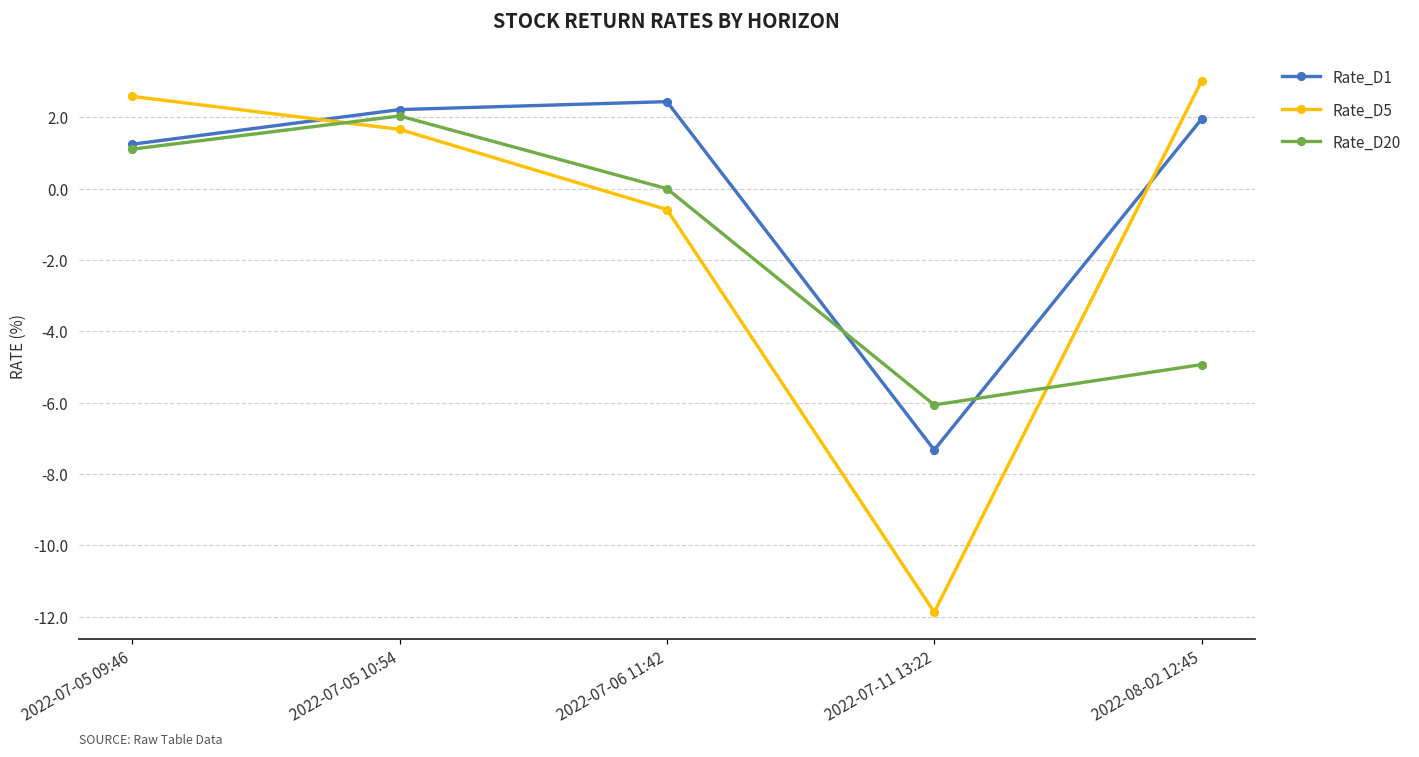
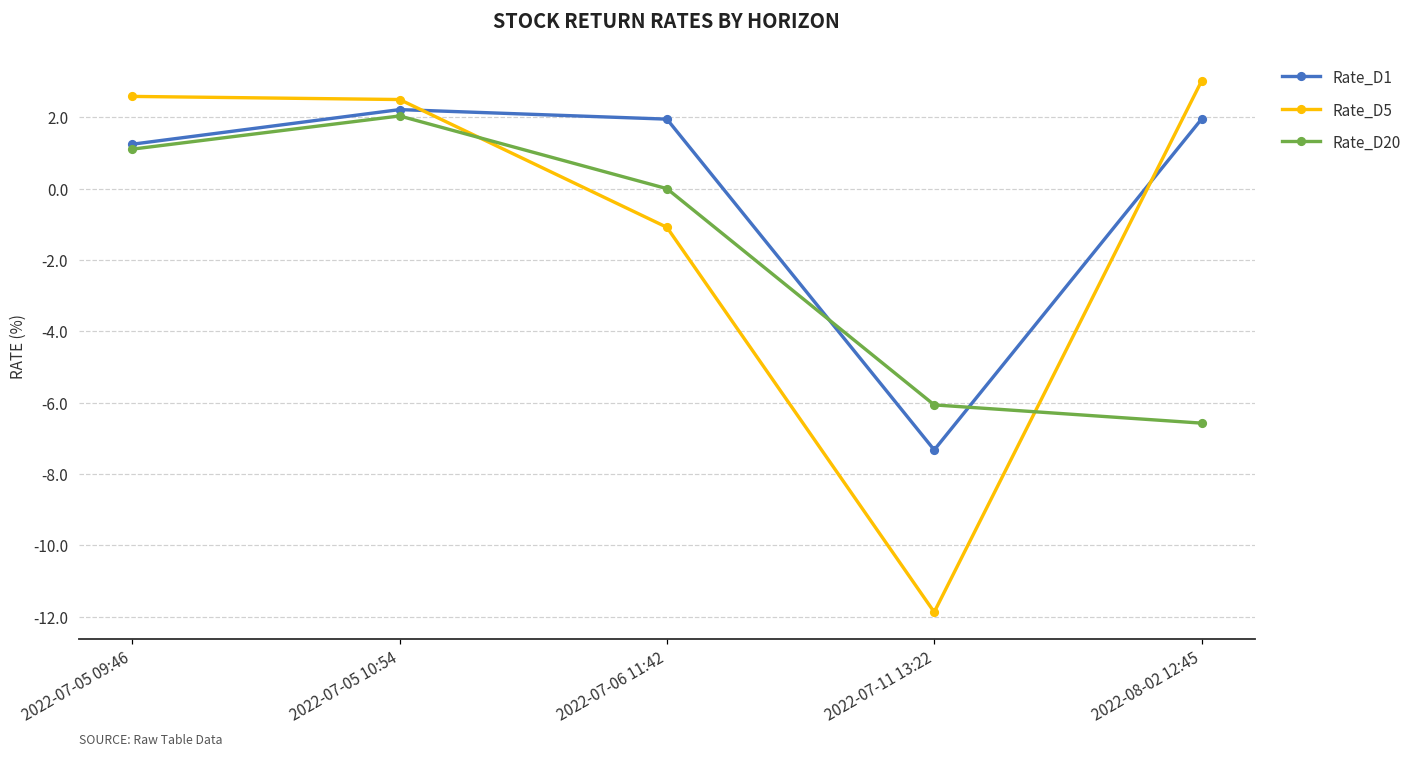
Rate_D5, 2022-07-05 10:54: 1.7 -> 2.5
Rate_D1, 2022-07-06 11:42: 2.4 -> 1.9
Rate_D5, 2022-07-06 11:42: -0.6 -> -1.1
Rate_D20, 2022-08-02 12:45: -4.9 -> -6.6
